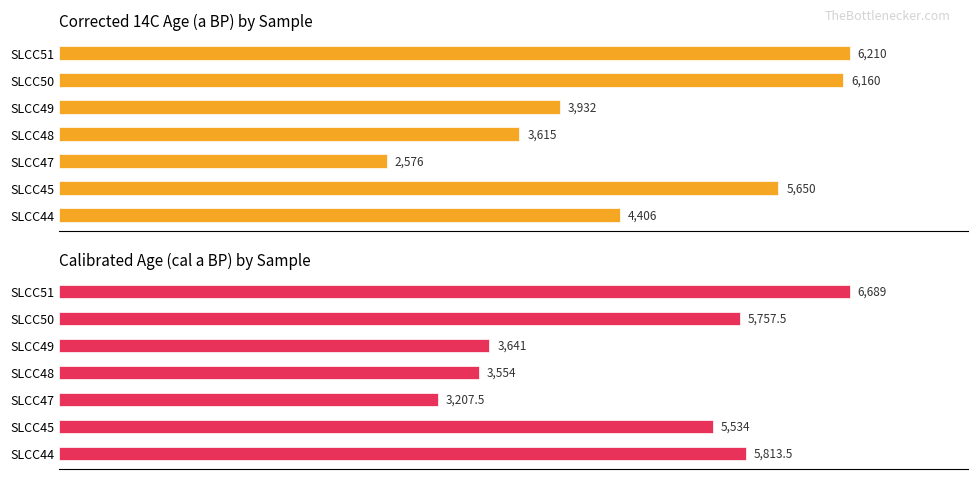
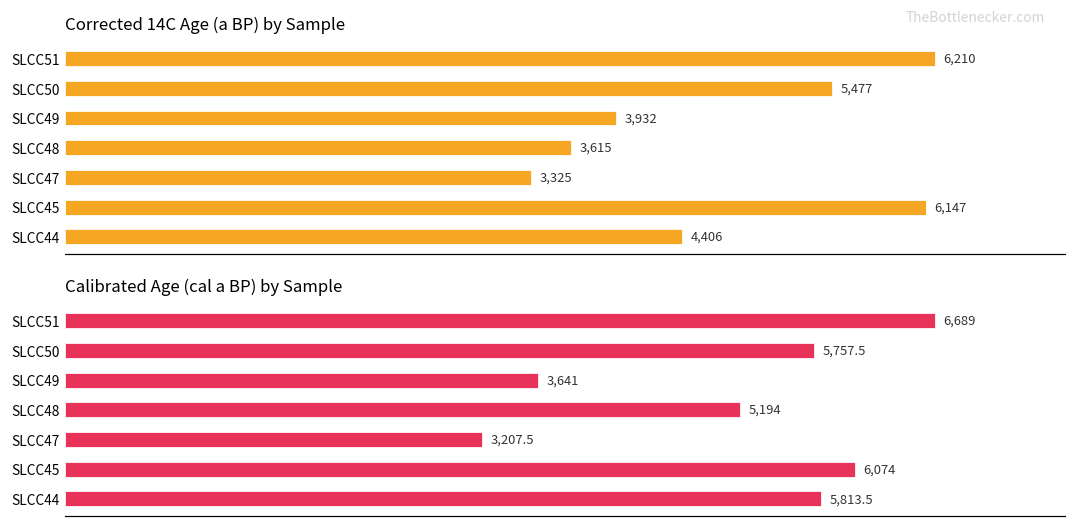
Corrected 14C Age (a BP) by Sample, SLCC50: 6,160 -> 5,477
Corrected 14C Age (a BP) by Sample, SLCC47: 2,576 -> 3,325
Corrected 14C Age (a BP) by Sample, SLCC45: 5,650 -> 6,147
Calibrated Age (cal a BP) by Sample, SLCC48: 3,554 -> 5,194
Calibrated Age (cal a BP) by Sample, SLCC45: 5,534 -> 6,074
